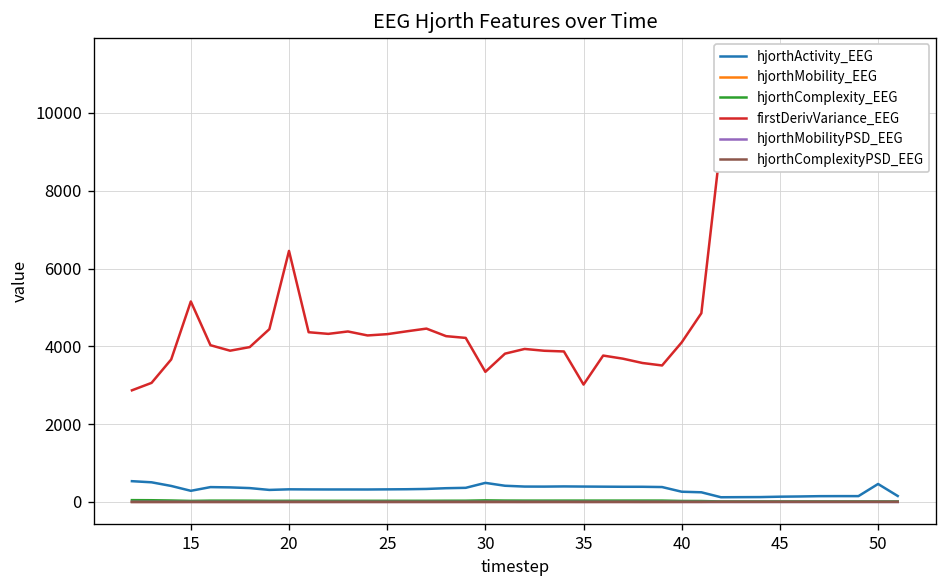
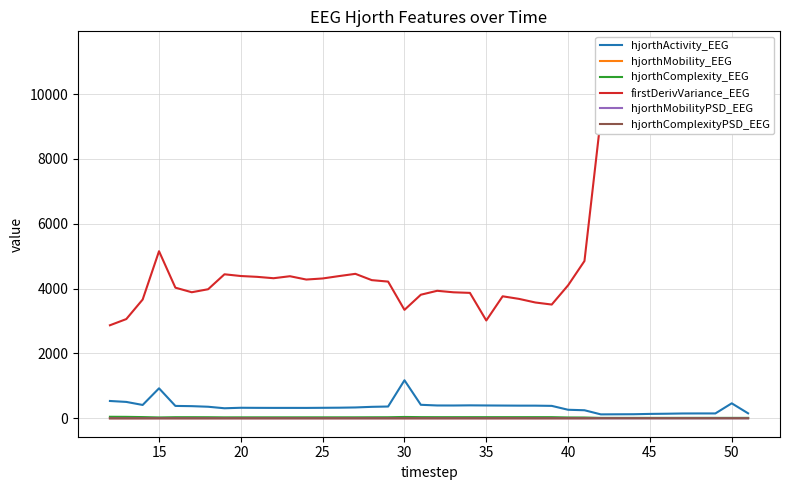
hjorthActivity_EEG, 15: 300 -> 900
firstDerivVariance_EEG, 20: 6500 -> 4400
hjorthActivity_EEG, 30: 500 -> 1200
